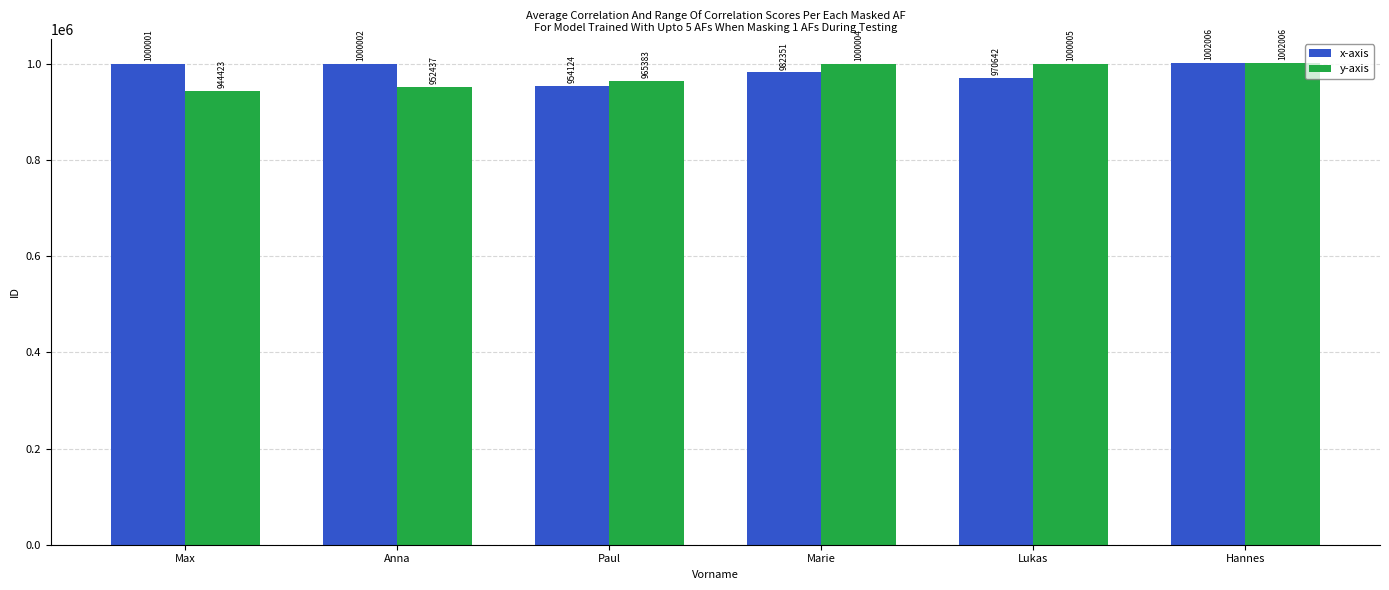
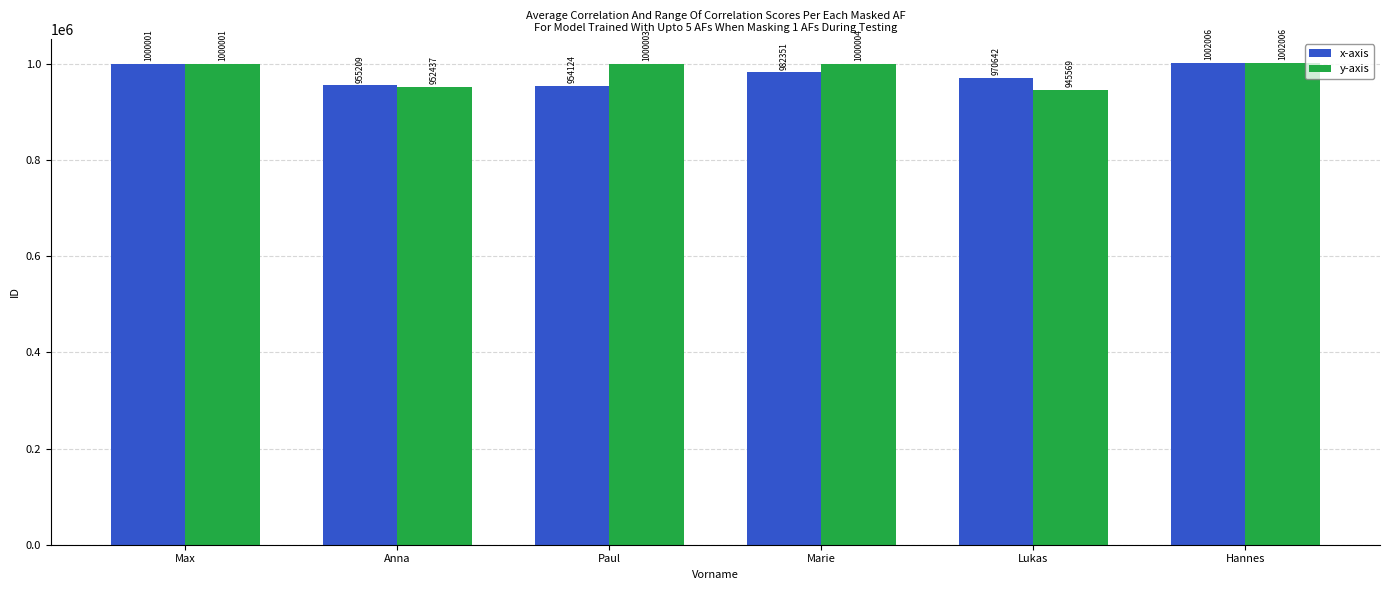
y-axis, Max: 944423 -> 1000001
x-axis, Anna: 1000002 -> 955209
y-axis, Paul: 965383 -> 1000003
y-axis, Lukas: 1000005 -> 945569
